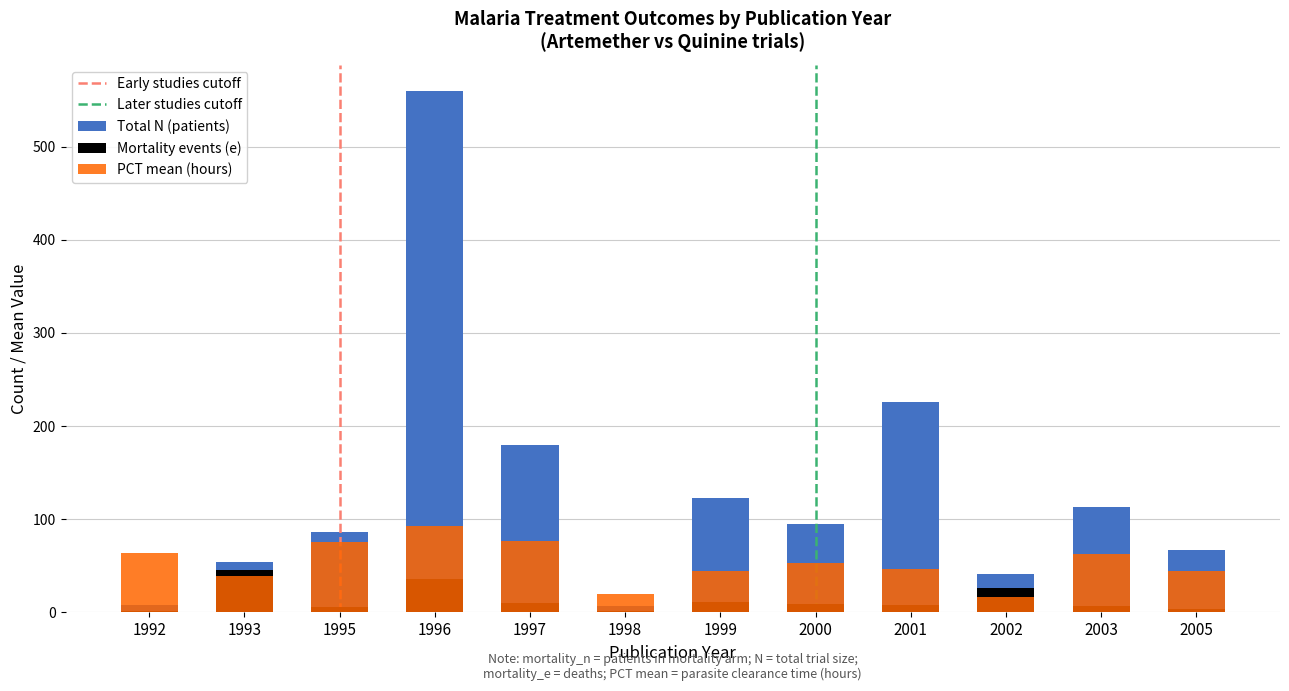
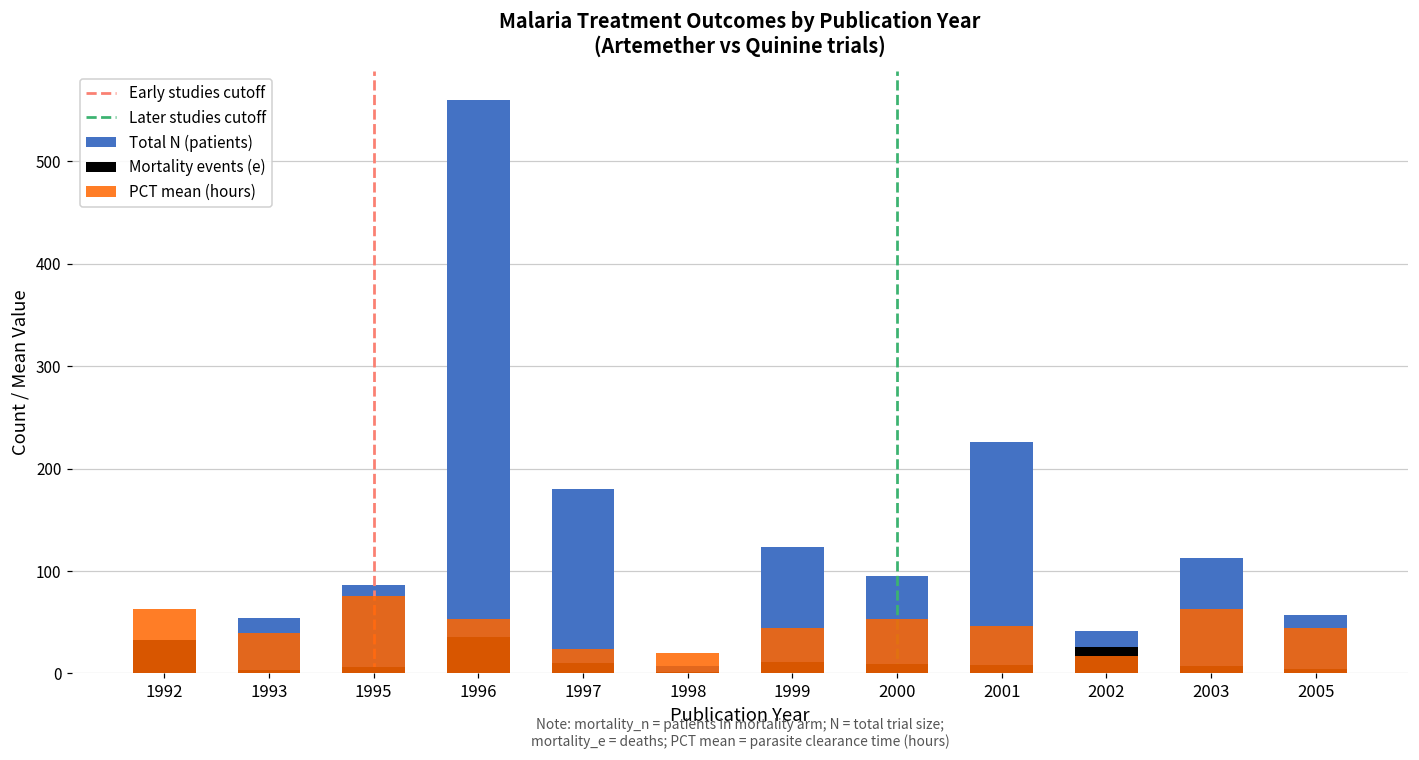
Total N (patients), 1992: 10 -> 30
Mortality events (e), 1992: 0 -> 30
Mortality events (e), 1993: 50 -> 0
PCT mean (hours), 1996: 90 -> 50
PCT mean (hours), 1997: 80 -> 20
Total N (patients), 2005: 70 -> 60
